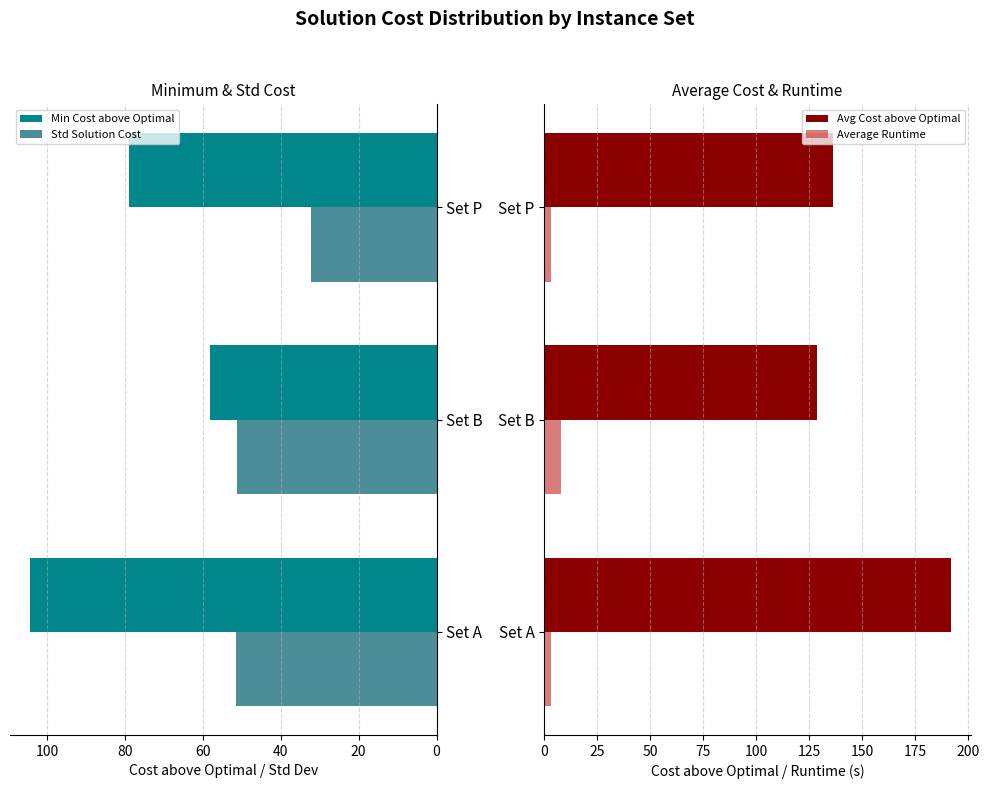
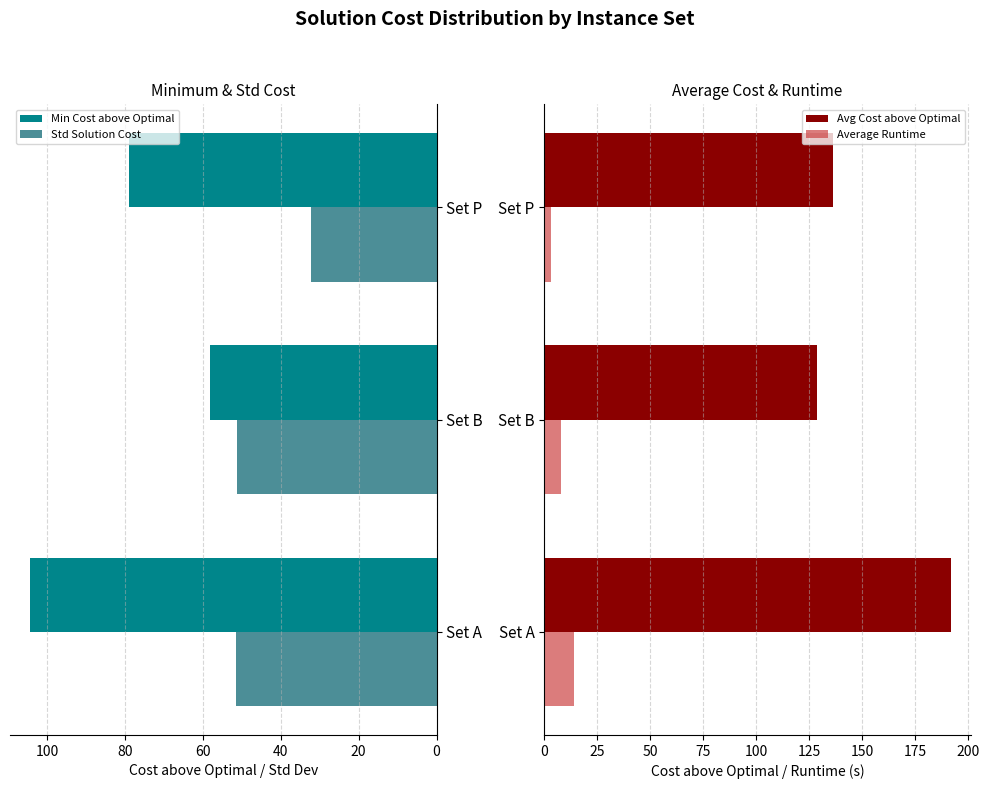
Average Cost & Runtime, Average Runtime, Set A: 3 -> 14
